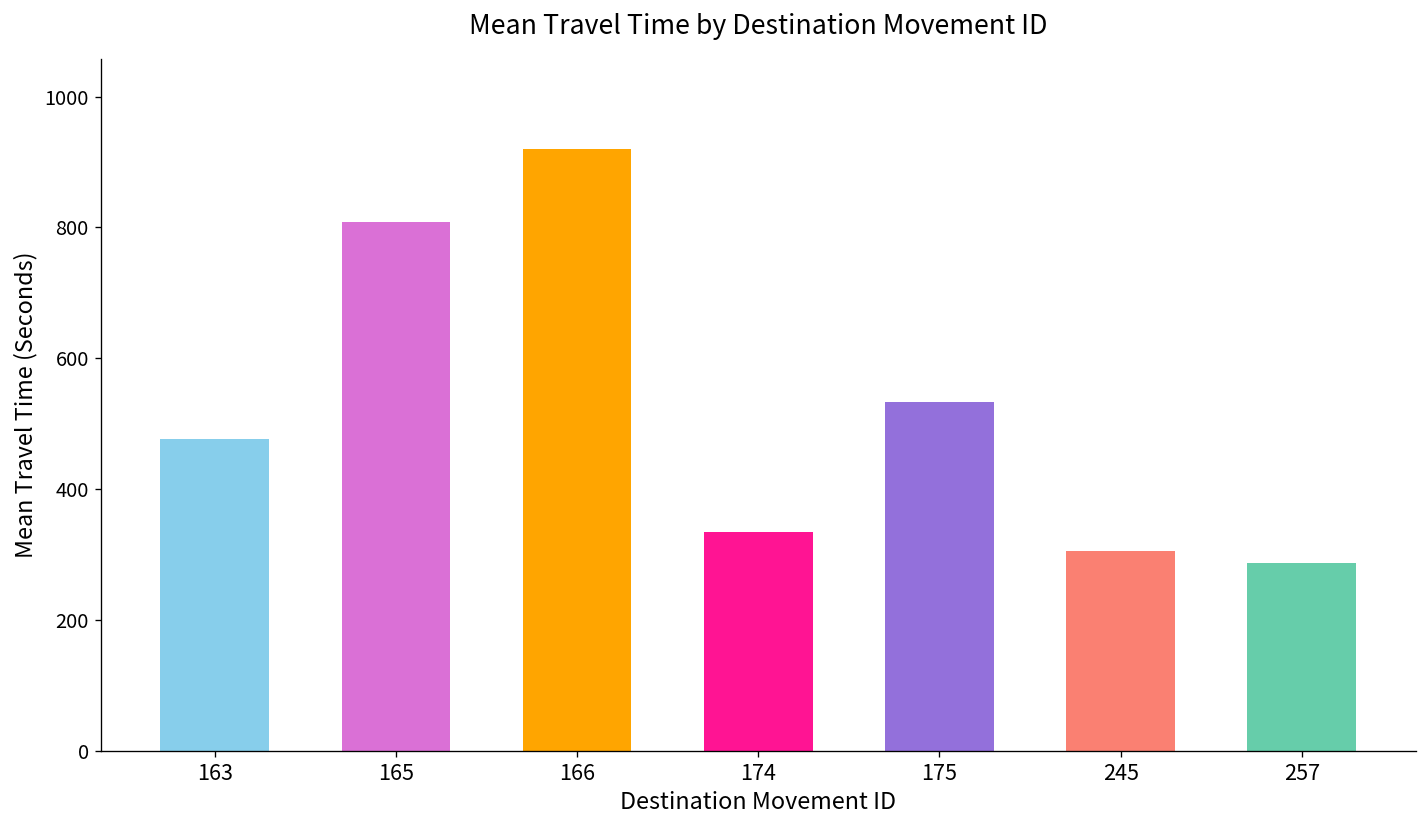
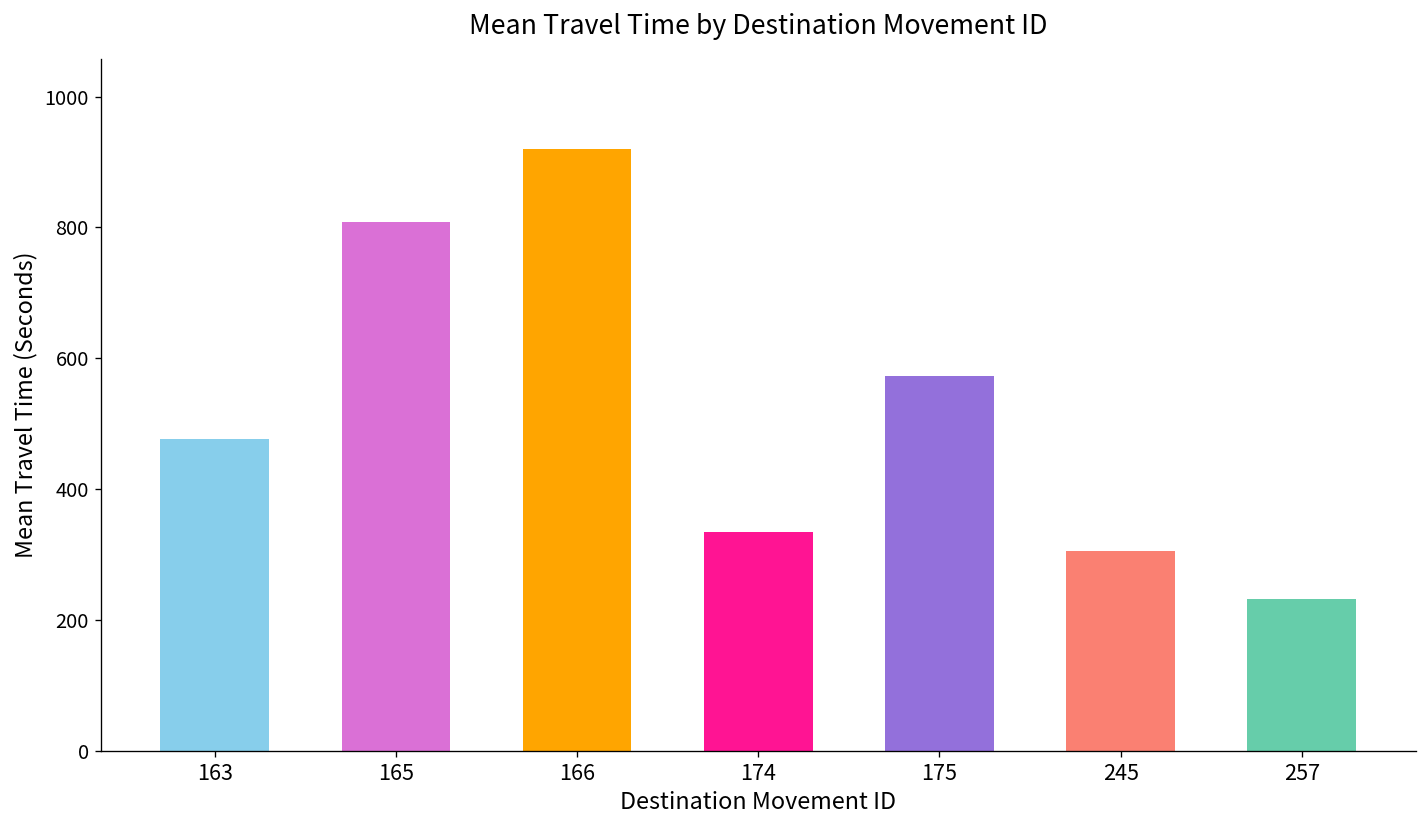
175: 530 -> 570
257: 290 -> 230
